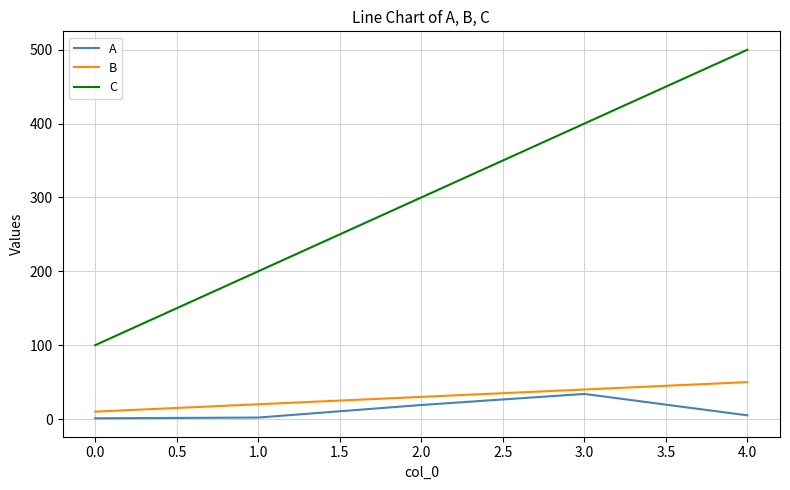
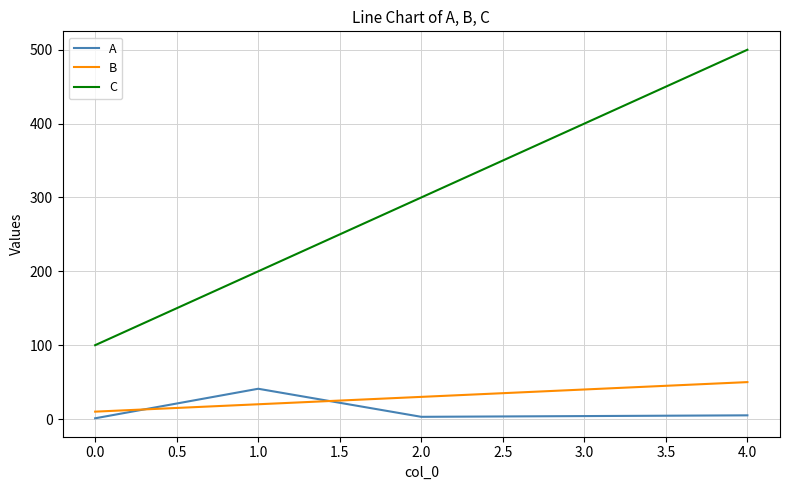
A, 1.0: 0 -> 40
A, 2.0: 20 -> 0
A, 3.0: 30 -> 0
